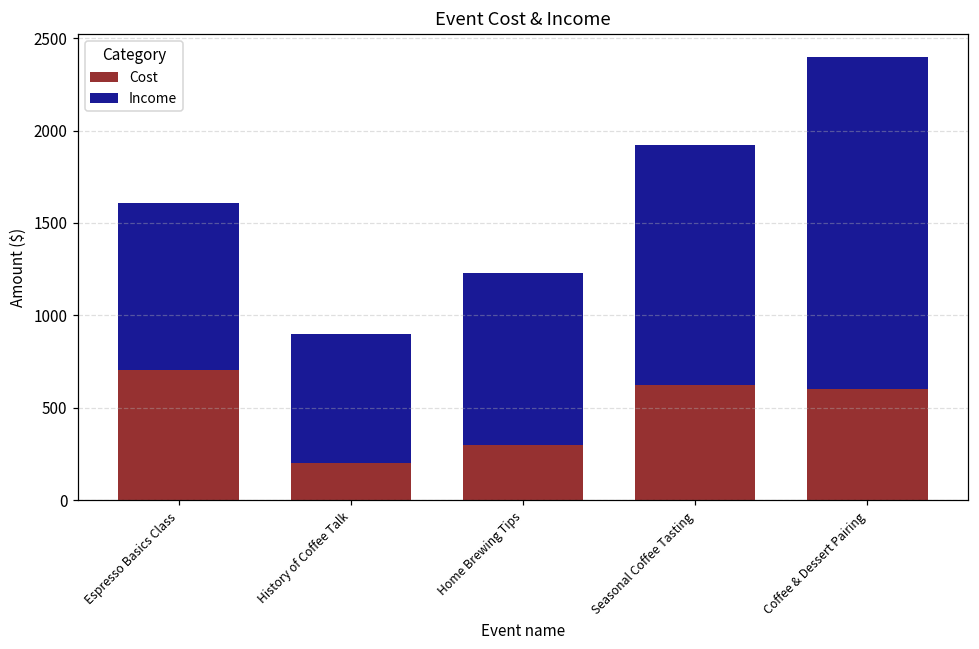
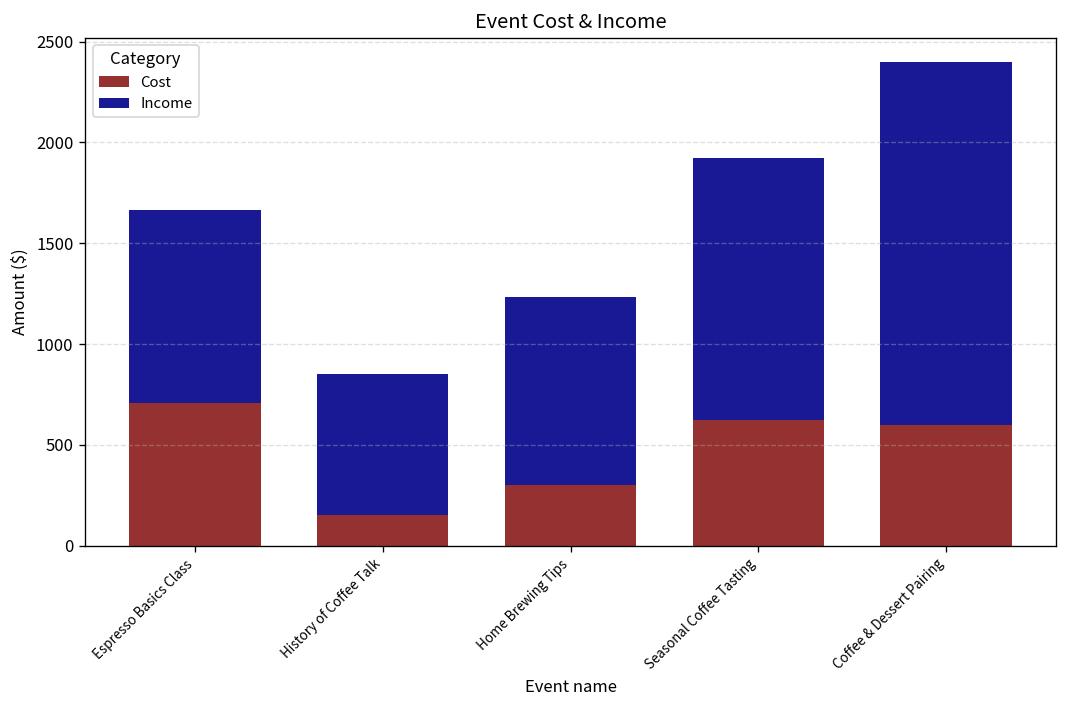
Income, Espresso Basics Class: 900 -> 960
Cost, History of Coffee Talk: 200 -> 150
